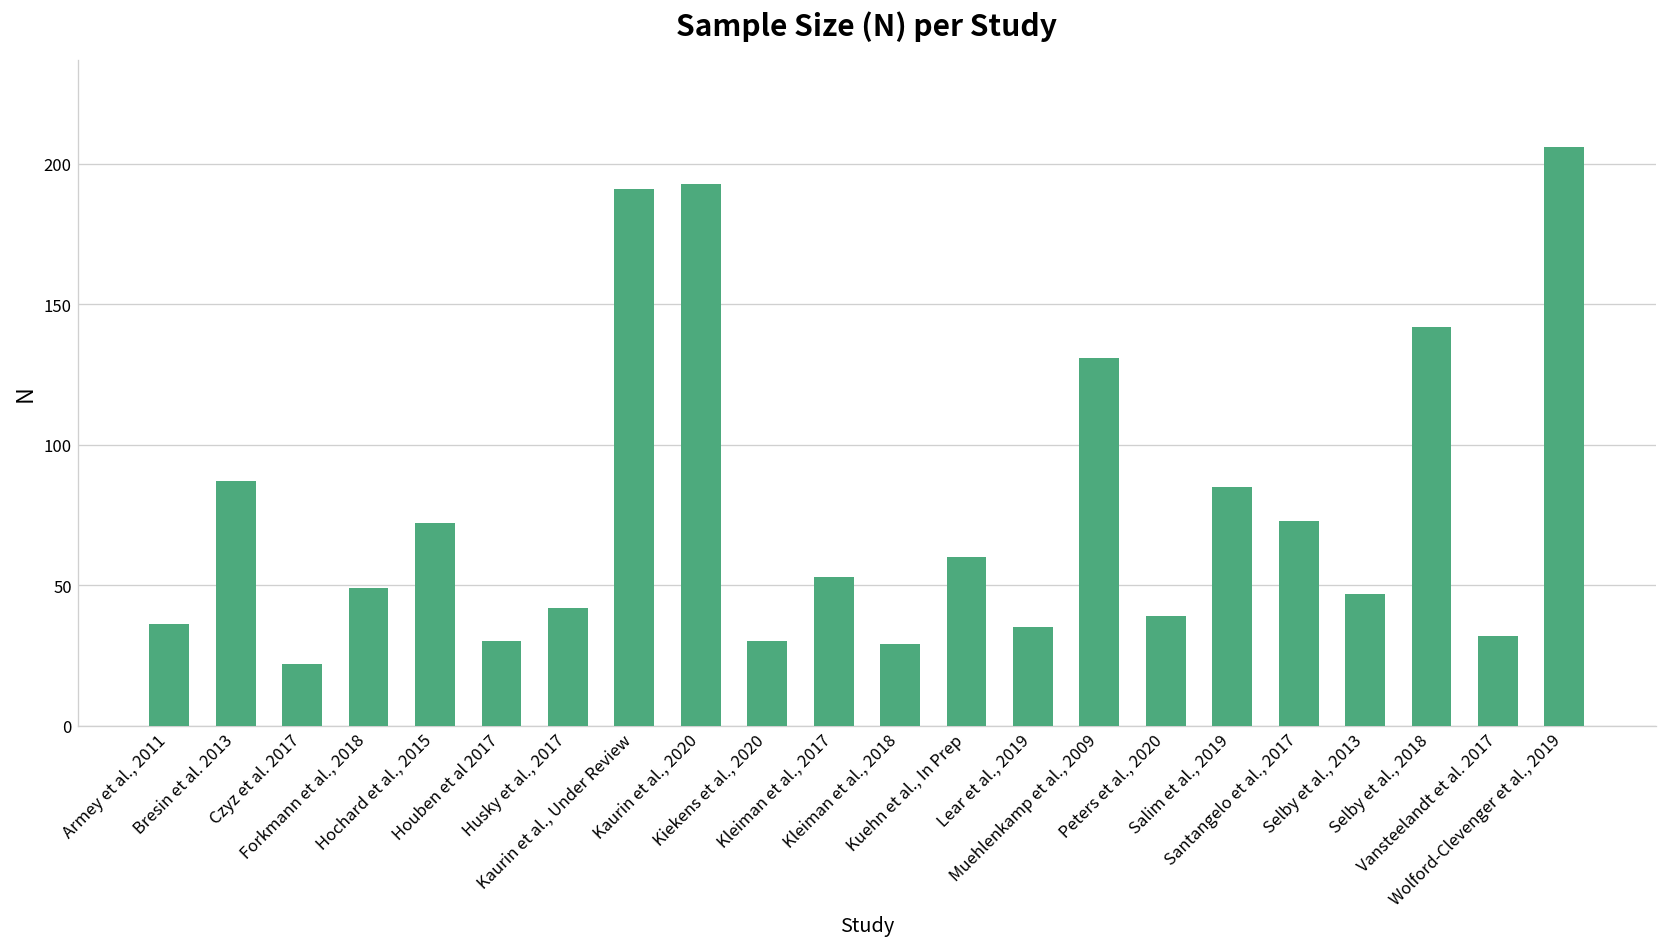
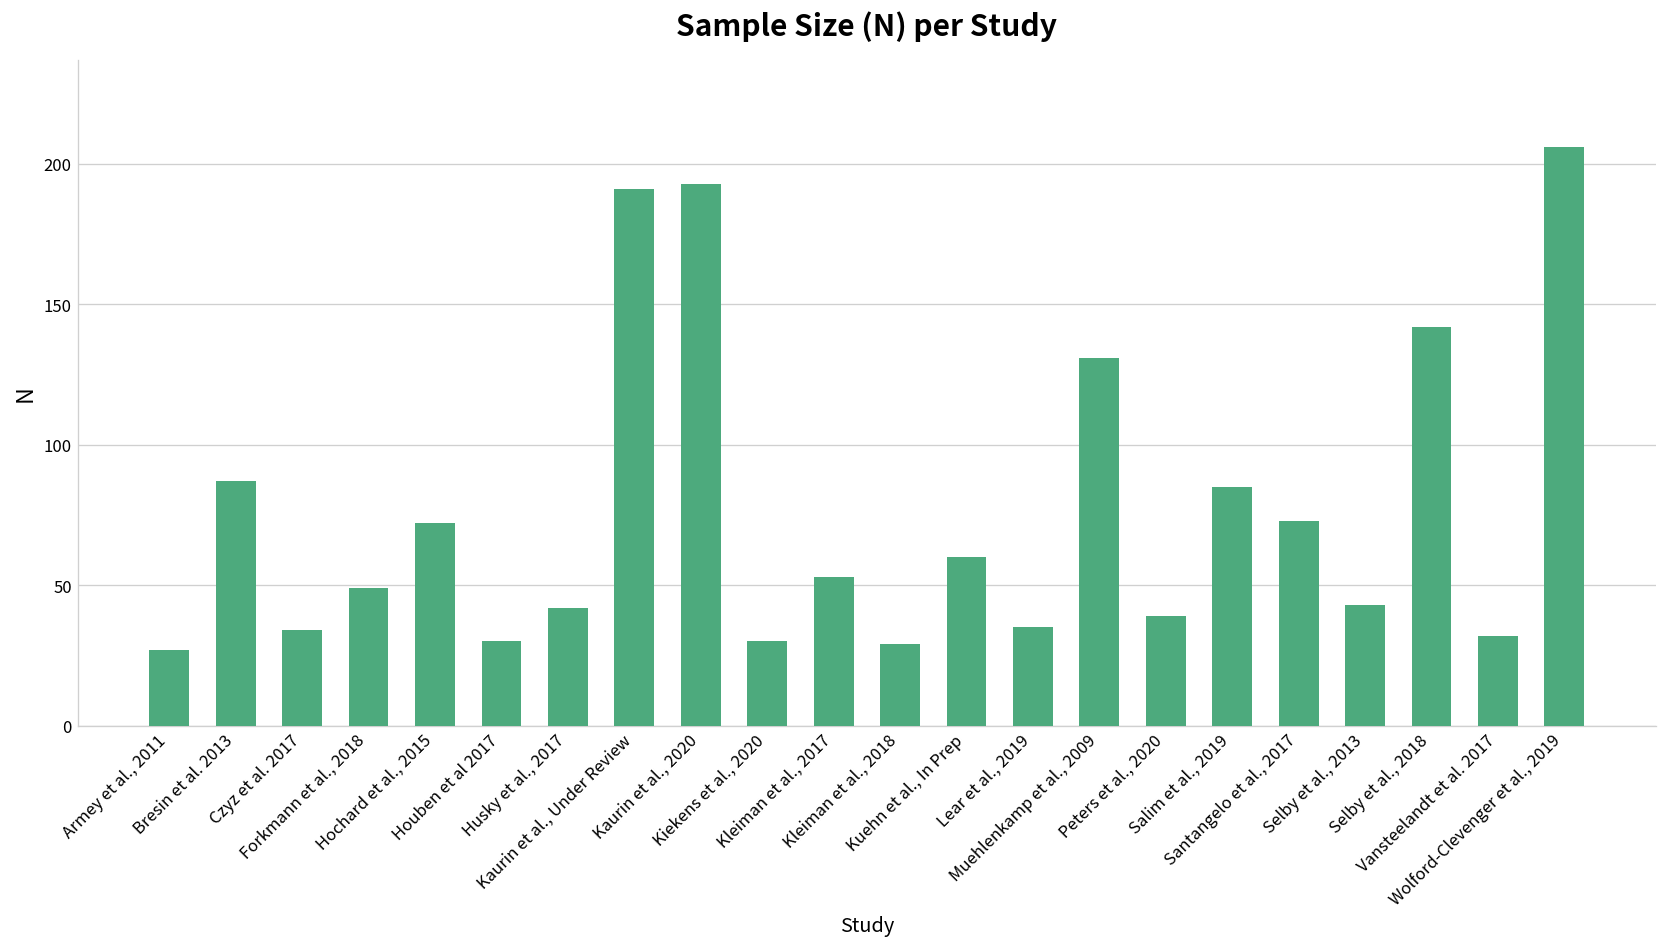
Armey et al., 2011: 36 -> 27
Czyz et al. 2017: 22 -> 34
Selby et al., 2013: 47 -> 43
